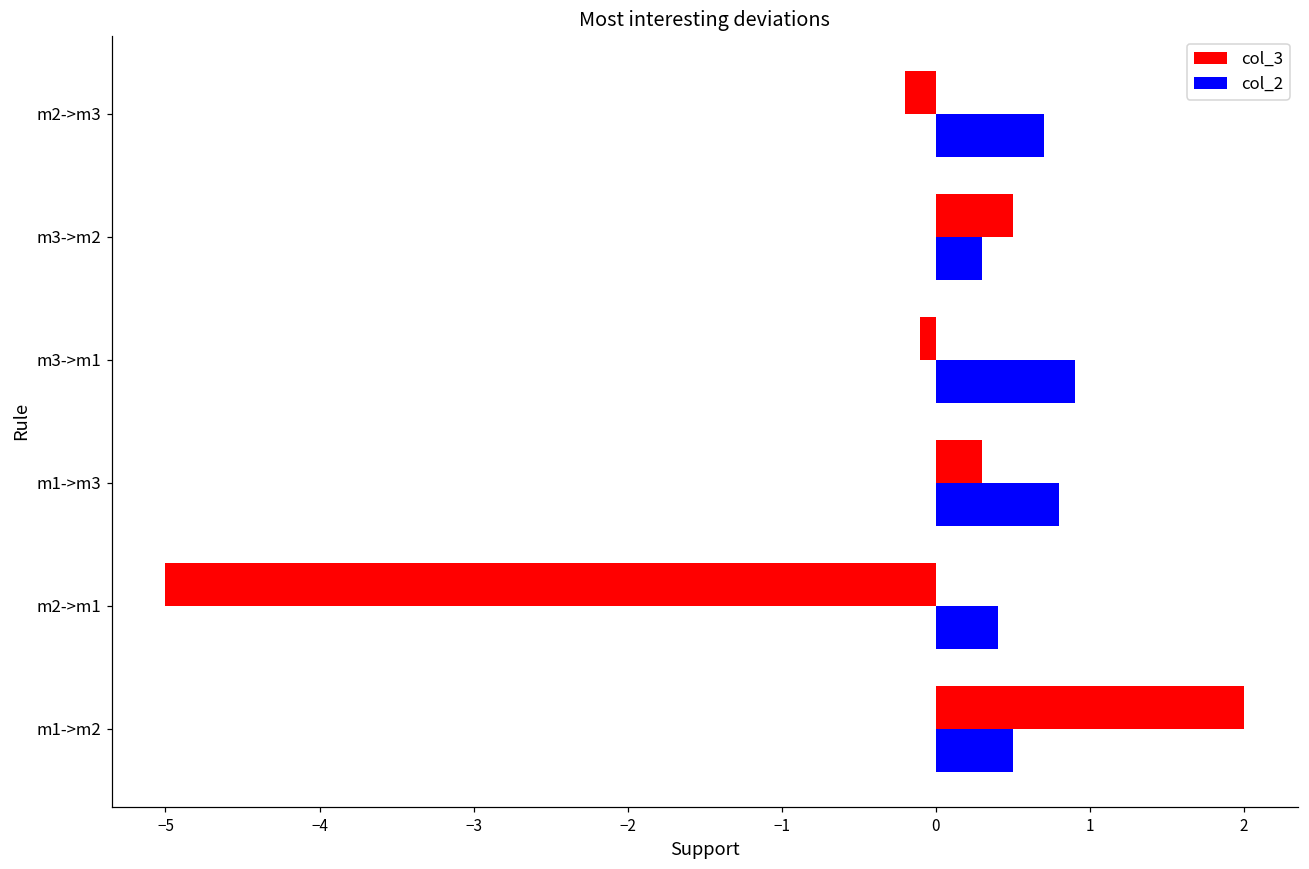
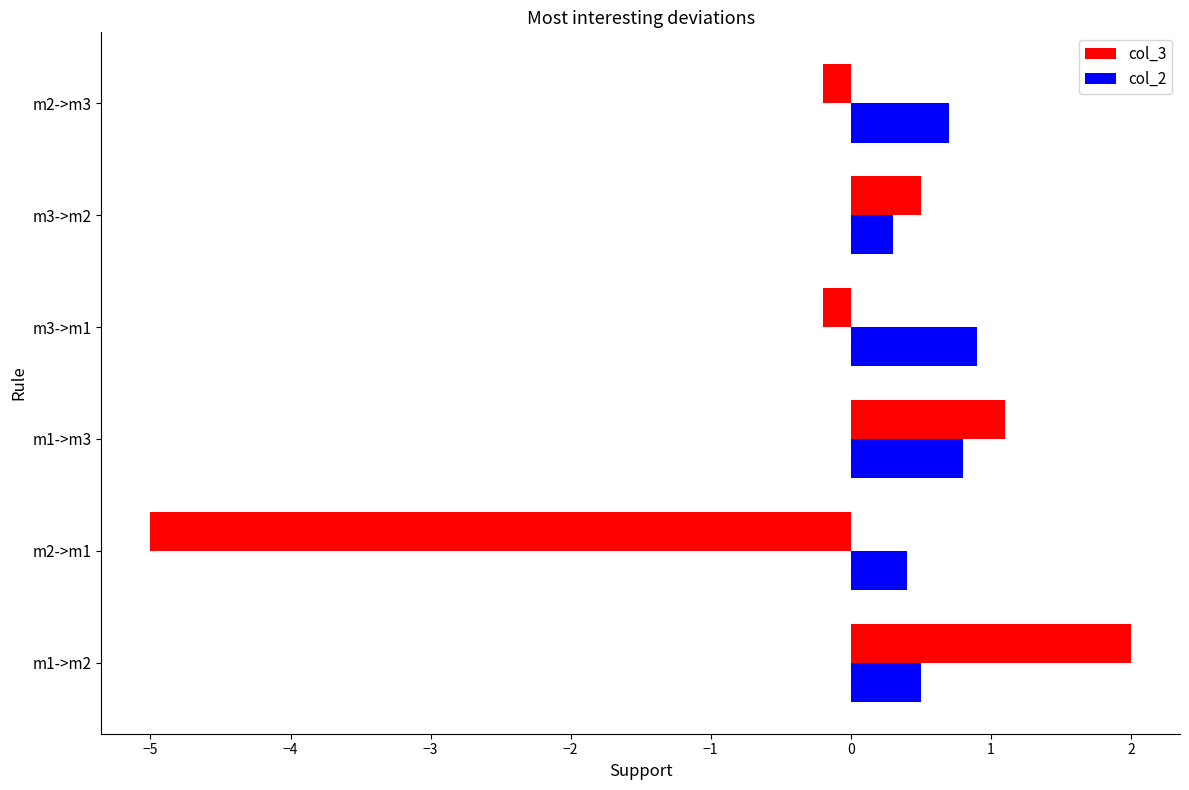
col_3, m3->m1: -0.1 -> -0.2
col_3, m1->m3: 0.3 -> 1.1
